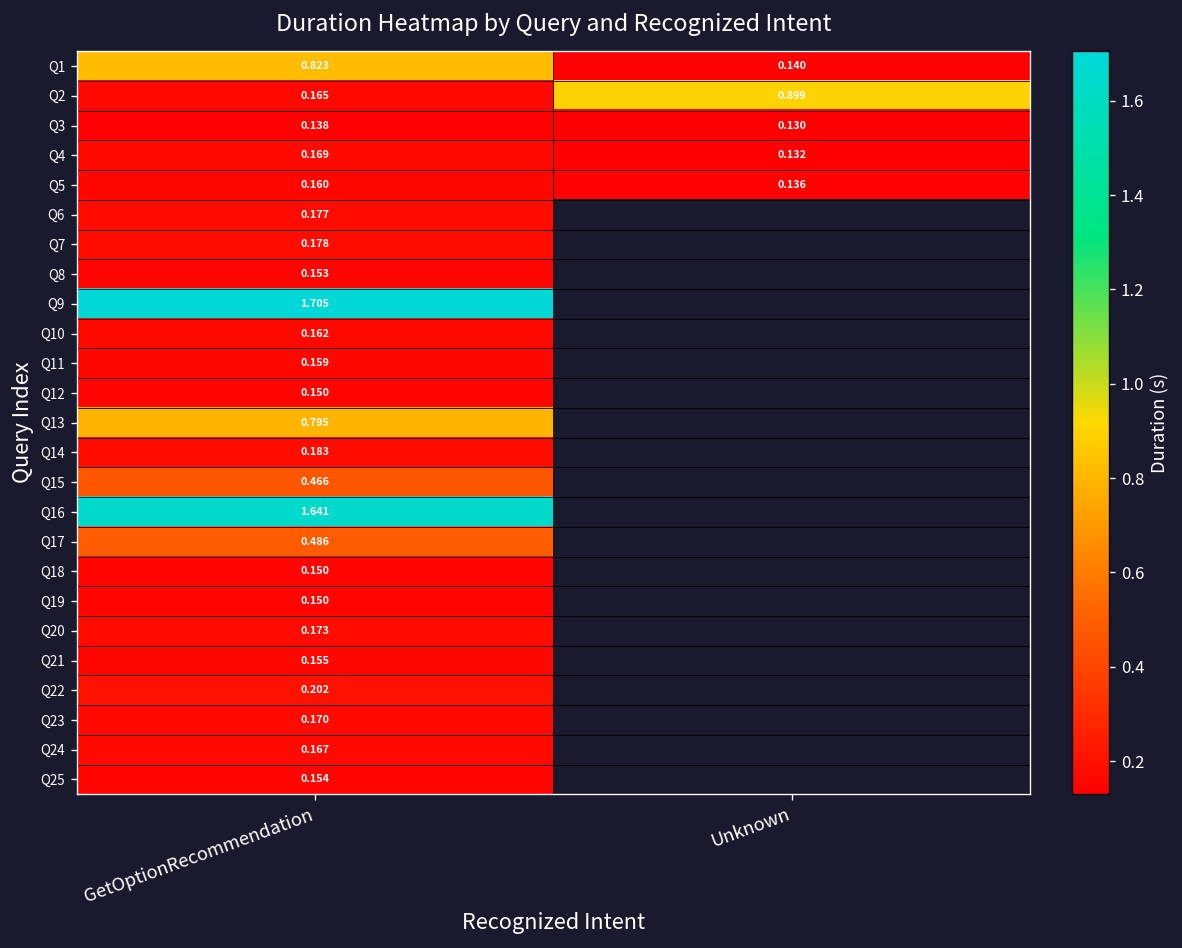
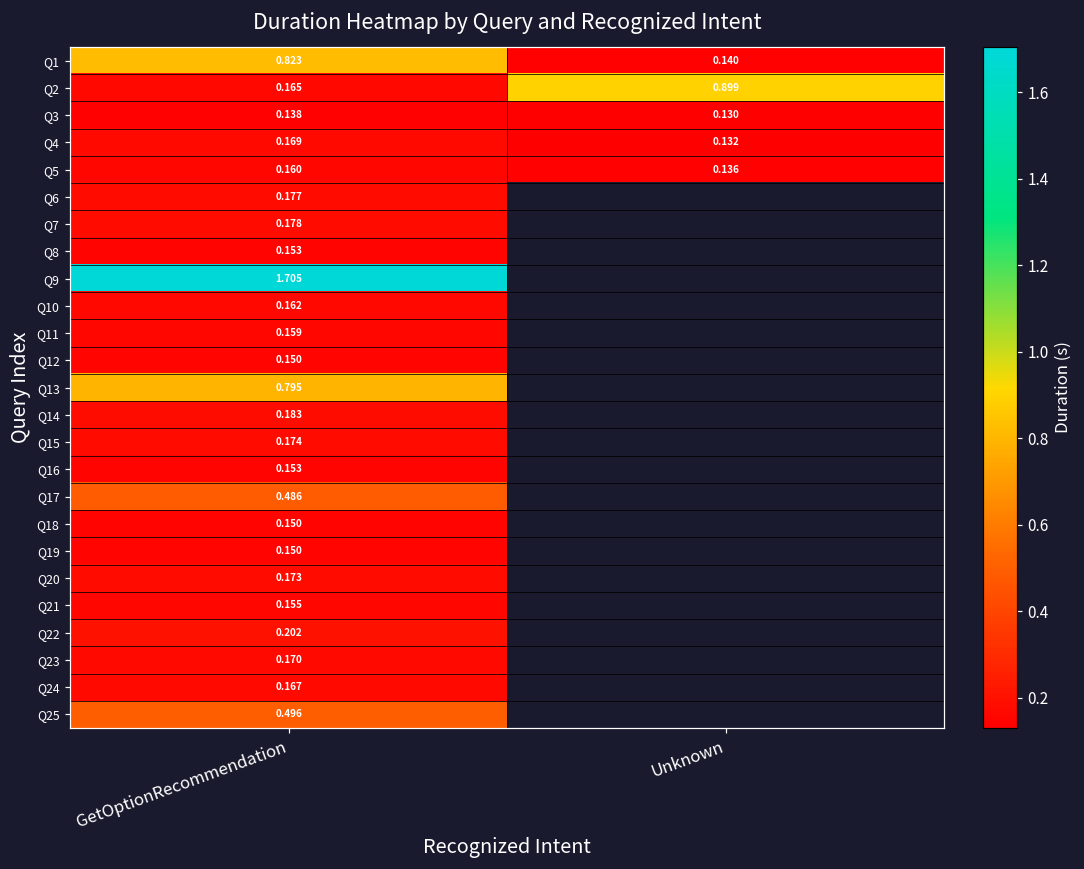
Q15, GetOptionRecommendation: 0.466 -> 0.174
Q16, GetOptionRecommendation: 1.641 -> 0.153
Q25, GetOptionRecommendation: 0.154 -> 0.496
